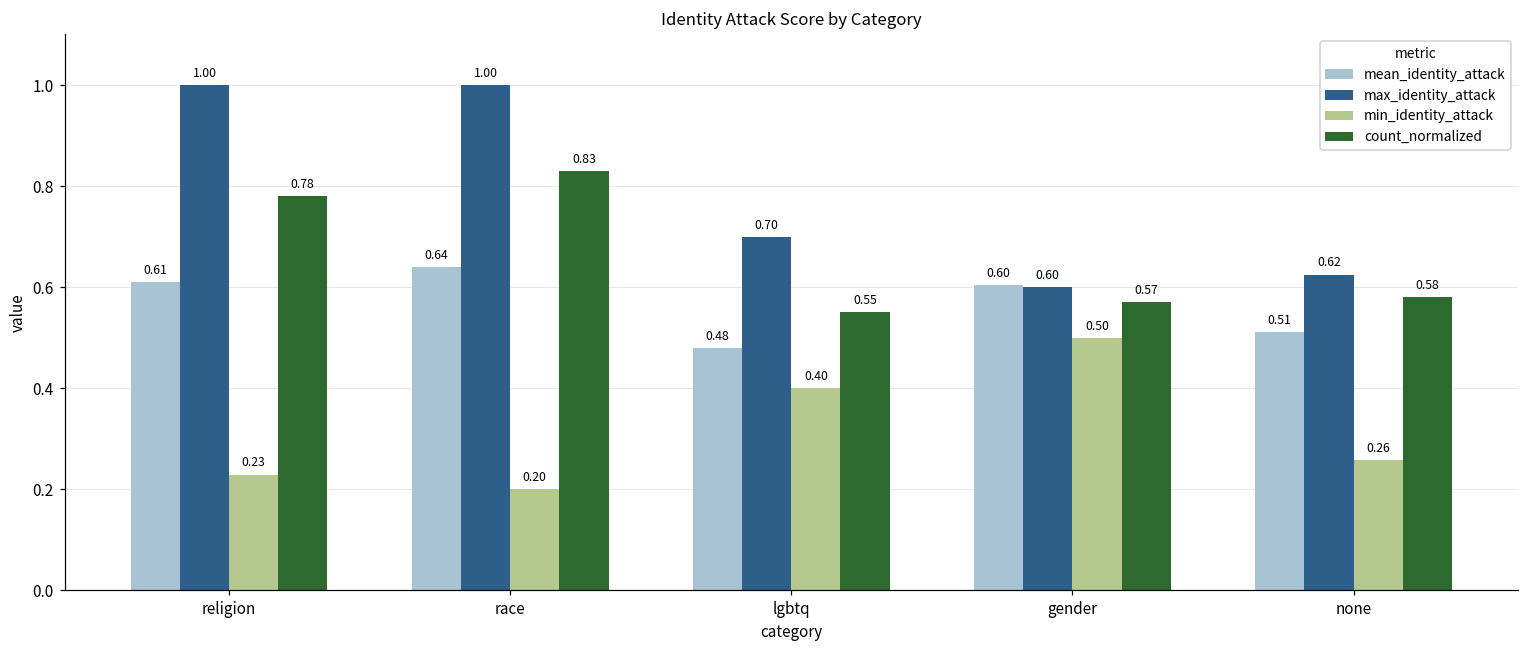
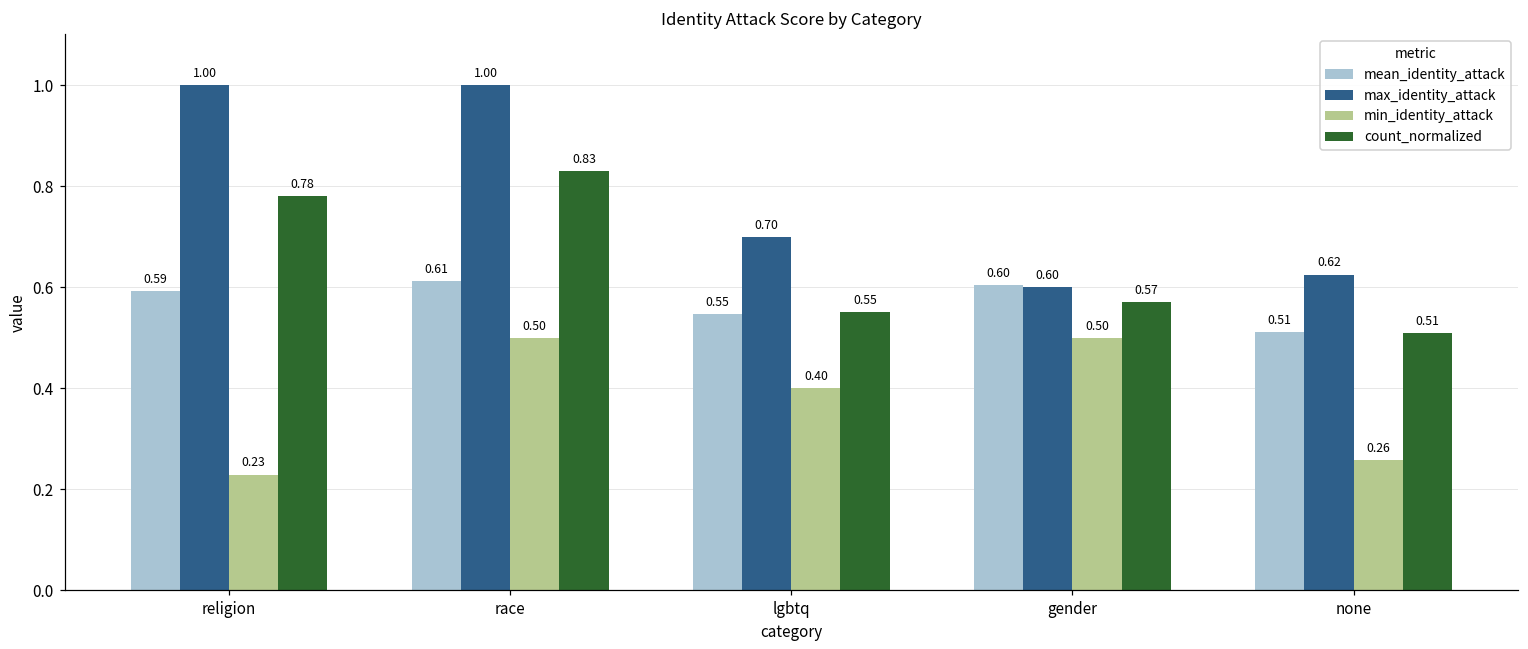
mean_identity_attack, religion: 0.61 -> 0.59
mean_identity_attack, race: 0.64 -> 0.61
min_identity_attack, race: 0.20 -> 0.50
mean_identity_attack, lgbtq: 0.48 -> 0.55
count_normalized, none: 0.58 -> 0.51
